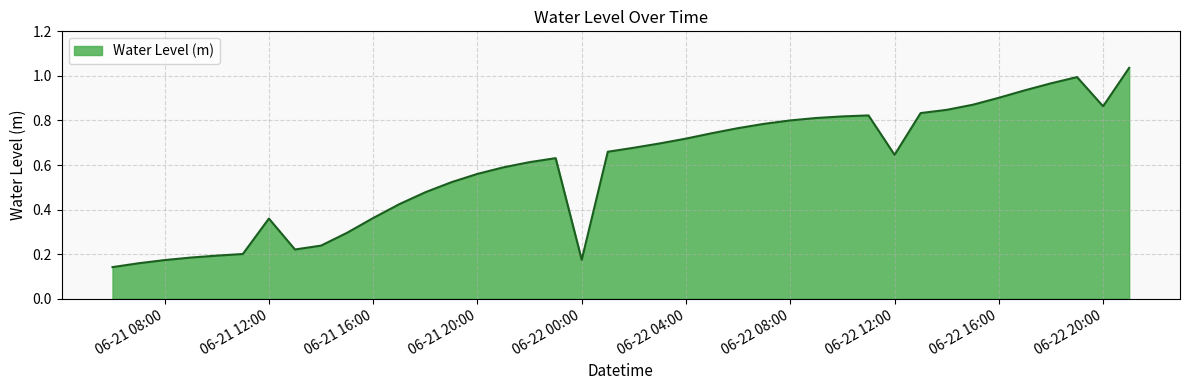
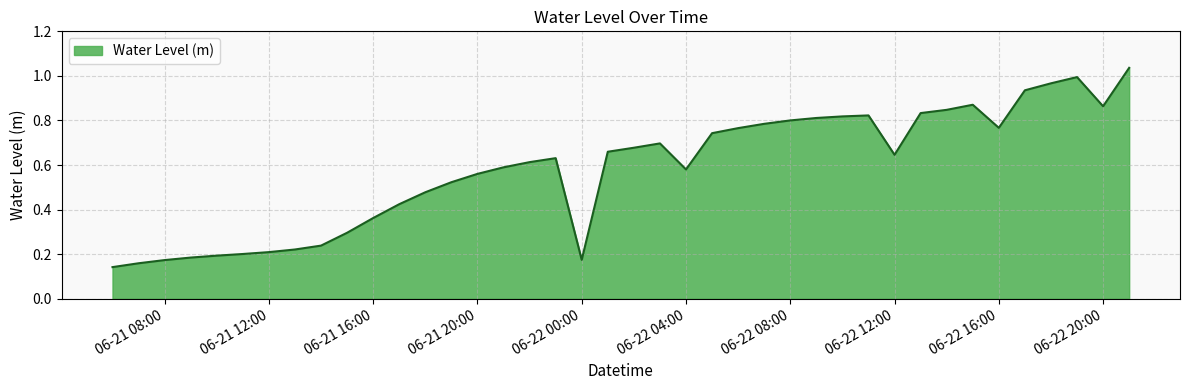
06-21 12:00: 0.36 -> 0.21
06-22 04:00: 0.72 -> 0.58
06-22 16:00: 0.90 -> 0.77
